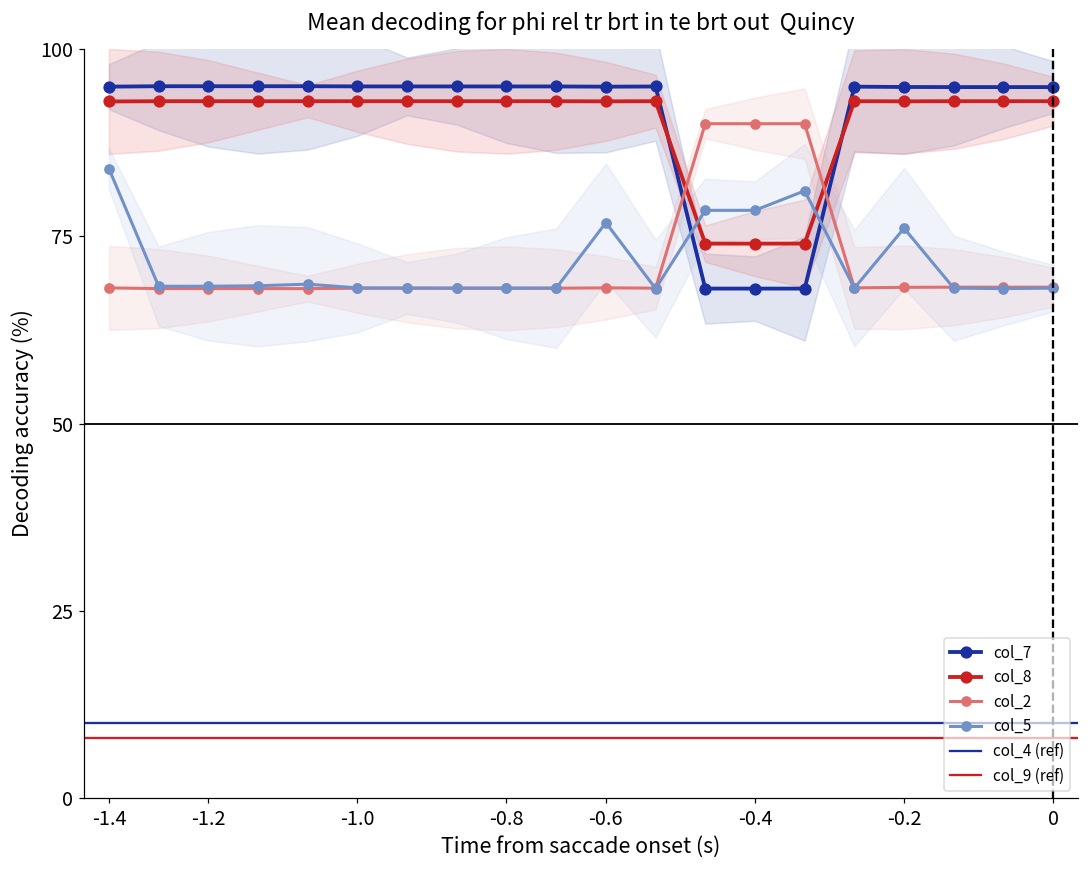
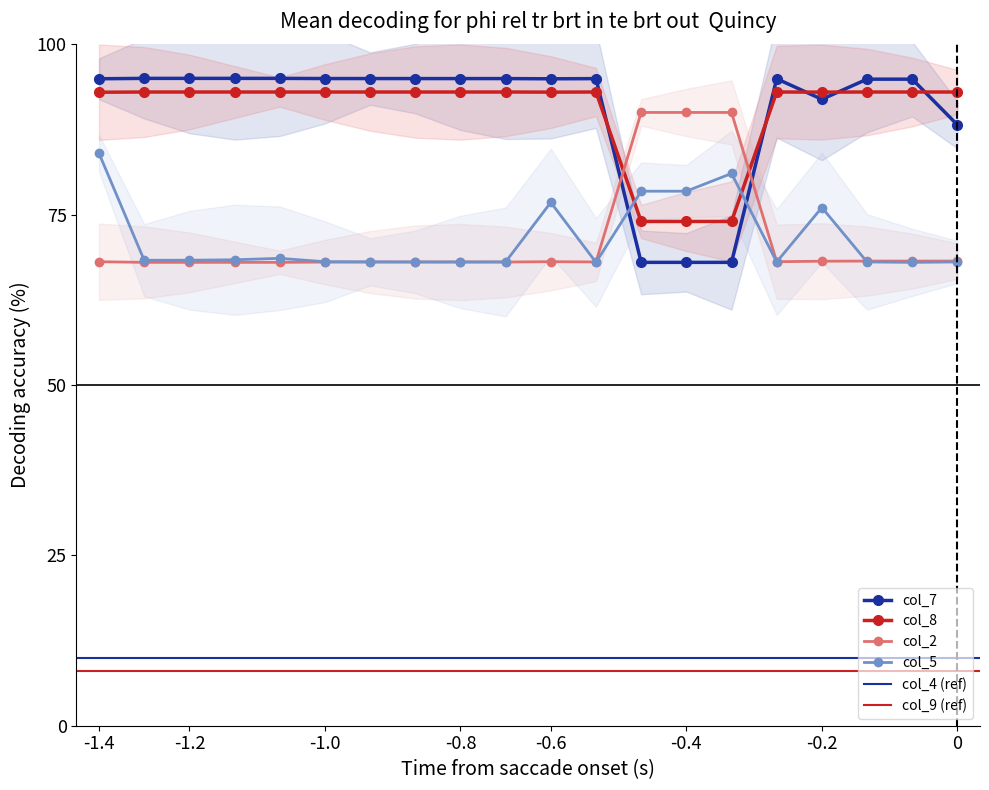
col_7, -0.2: 95 -> 92
col_7, 0: 95 -> 88
